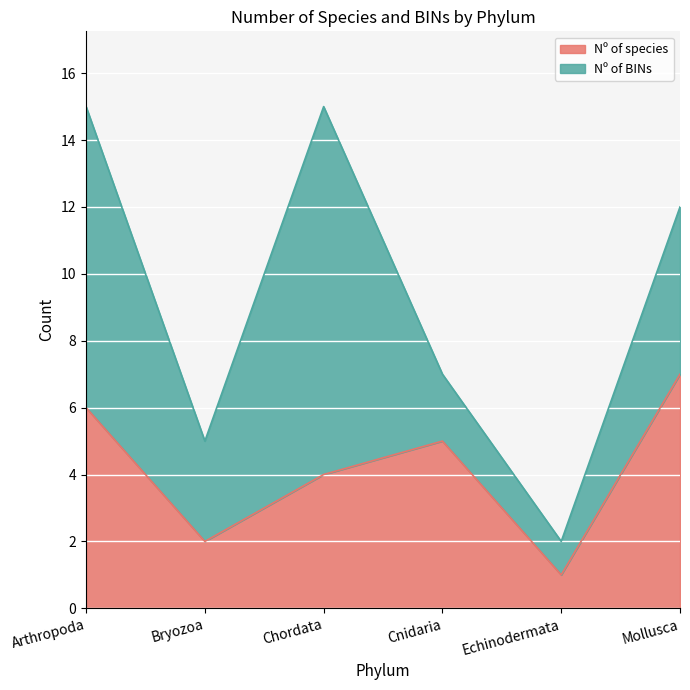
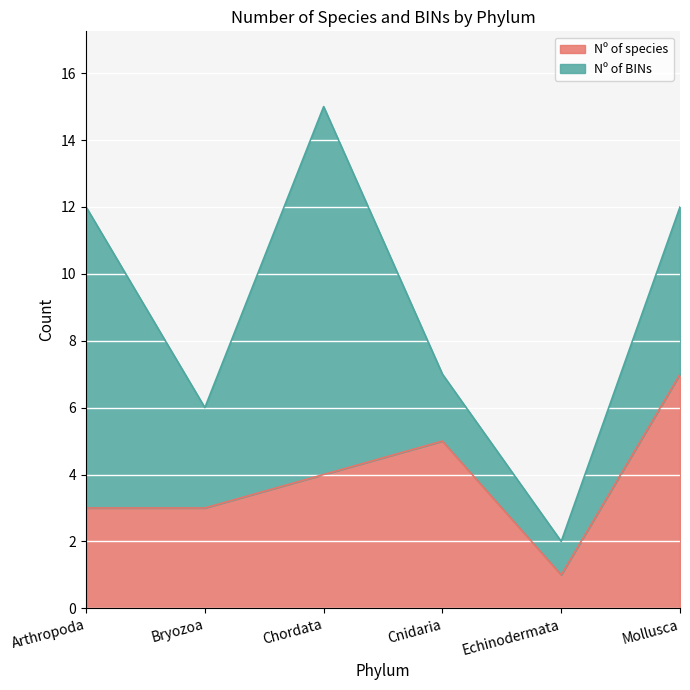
Nº of species, Arthropoda: 6 -> 3
Nº of species, Bryozoa: 2 -> 3
